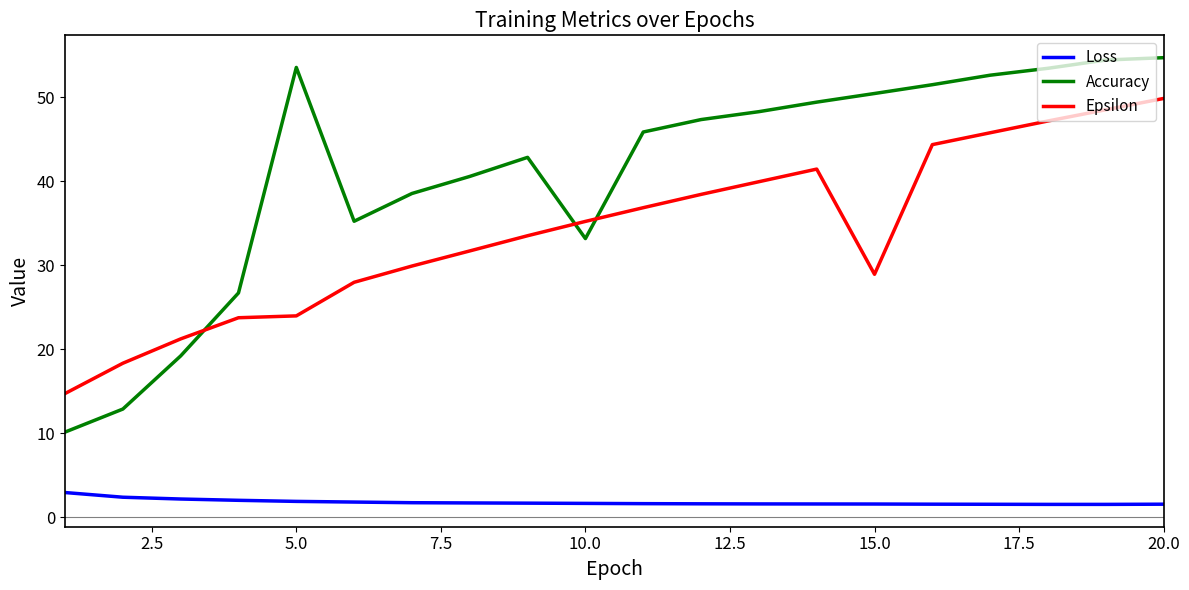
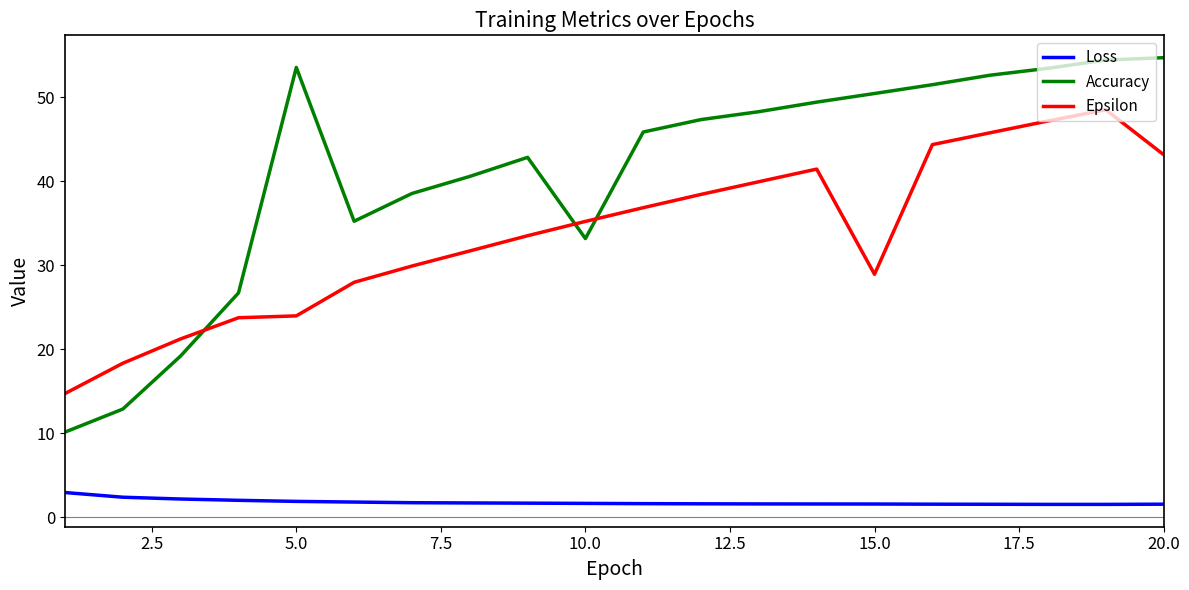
Epsilon, 20.0: 50 -> 43
